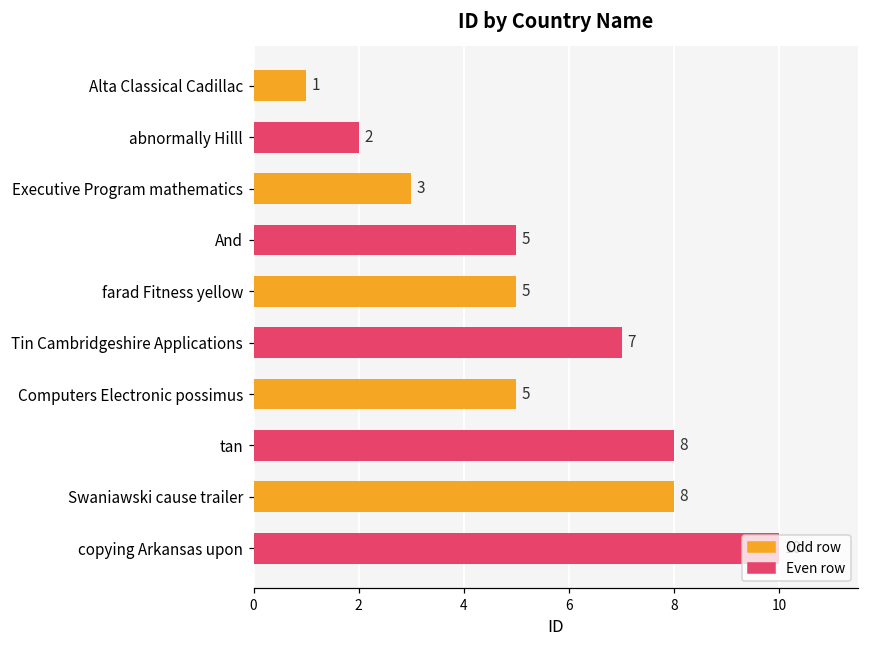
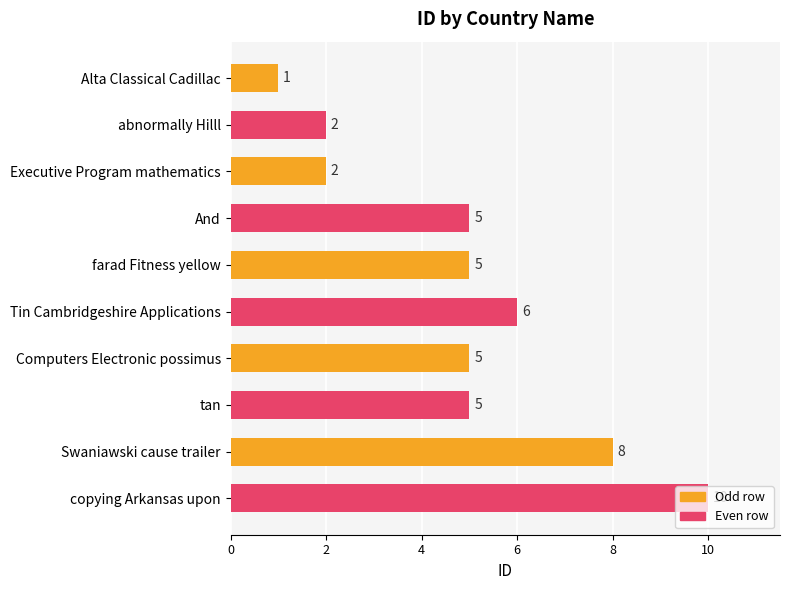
Executive Program mathematics: 3 -> 2
Tin Cambridgeshire Applications: 7 -> 6
tan: 8 -> 5
